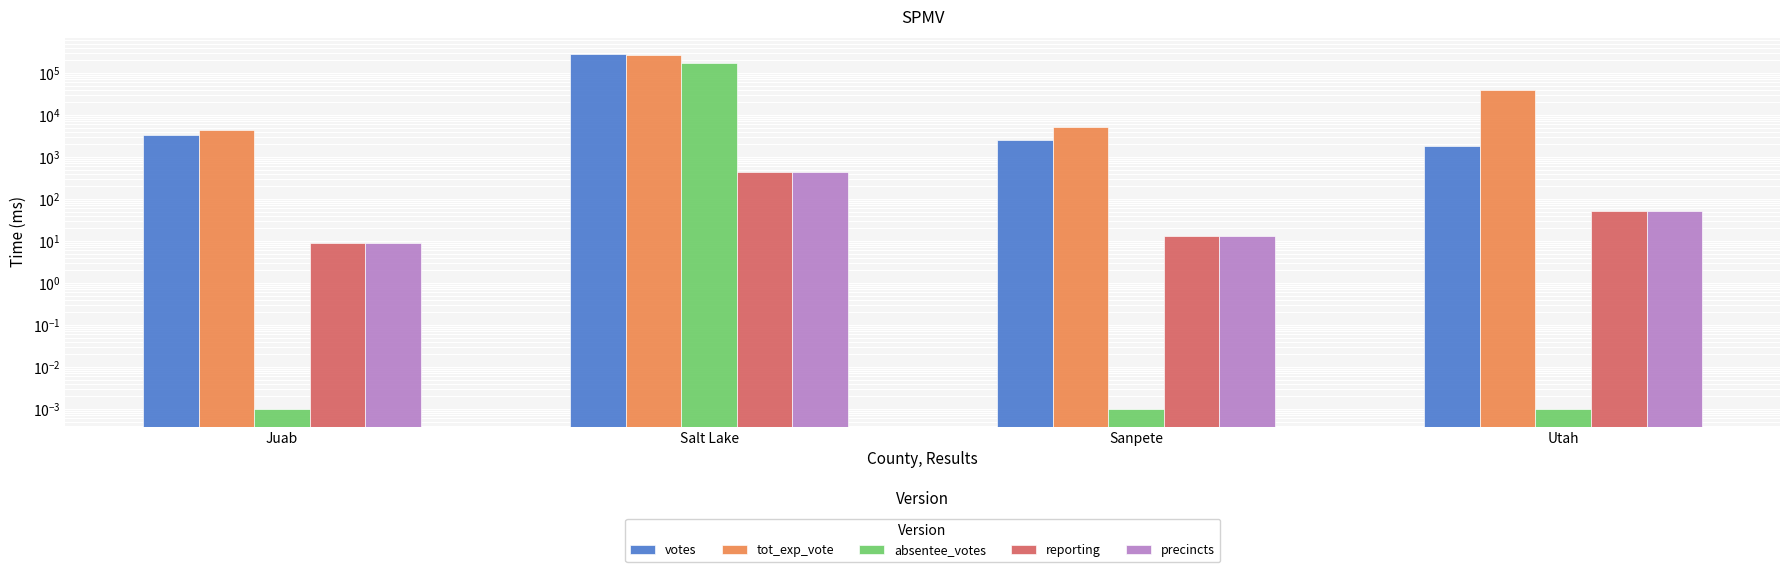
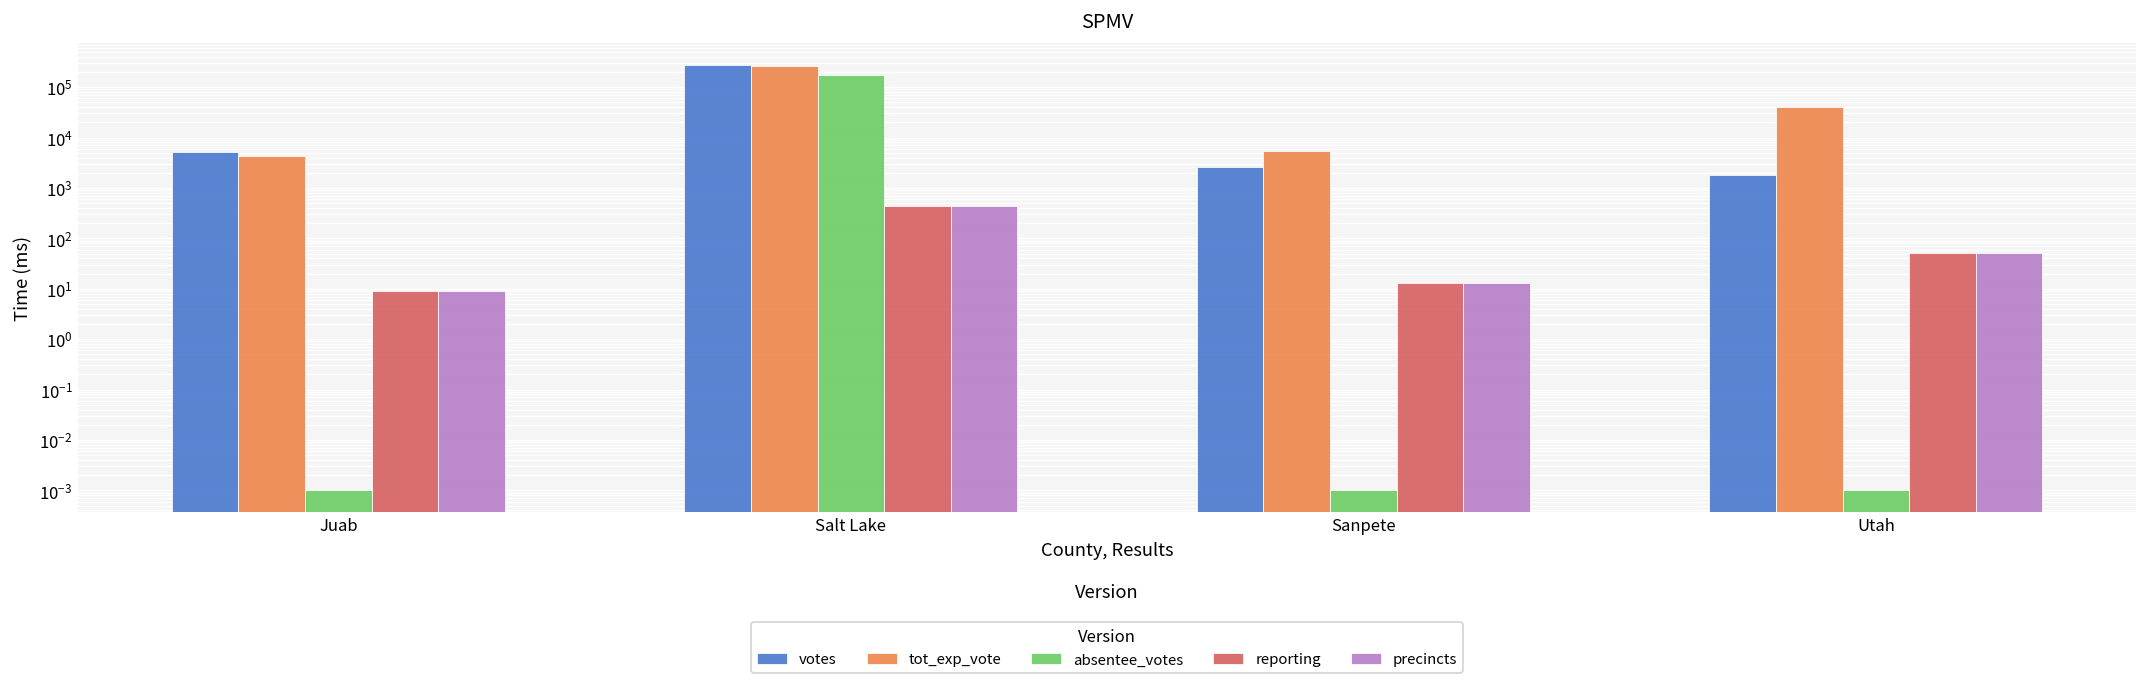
votes, Juab: 3000 -> 5000
